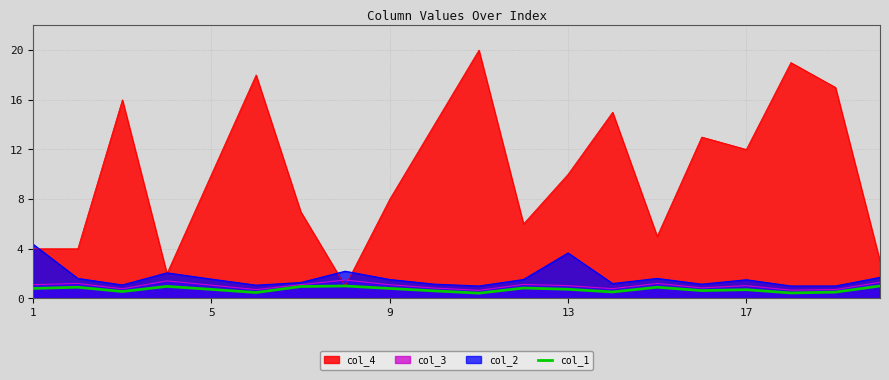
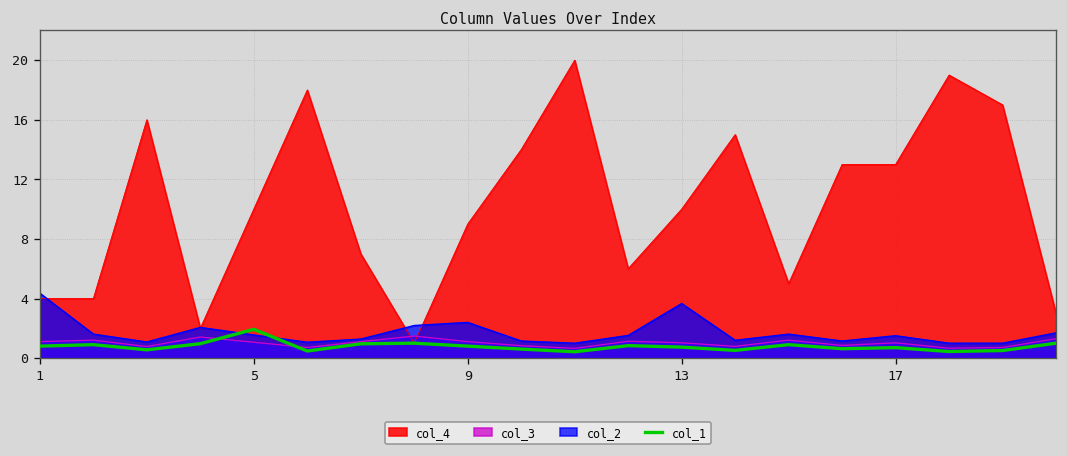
col_1, 5: 0.7 -> 1.9
col_4, 9: 8 -> 9
col_2, 9: 1.5 -> 2.4
col_4, 17: 12 -> 13
